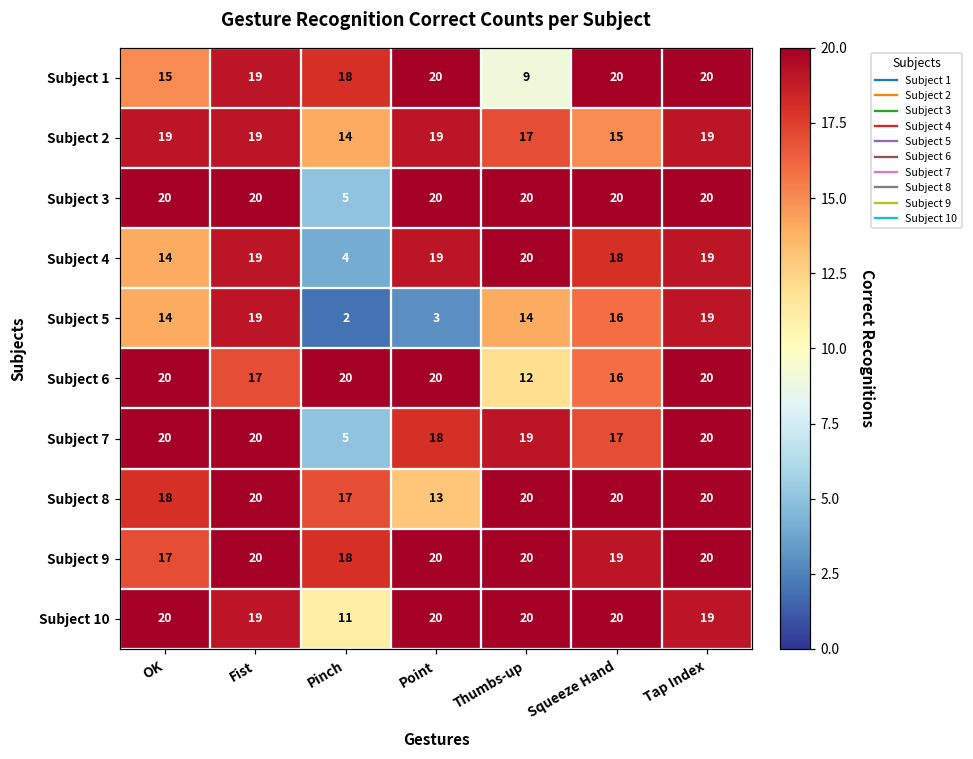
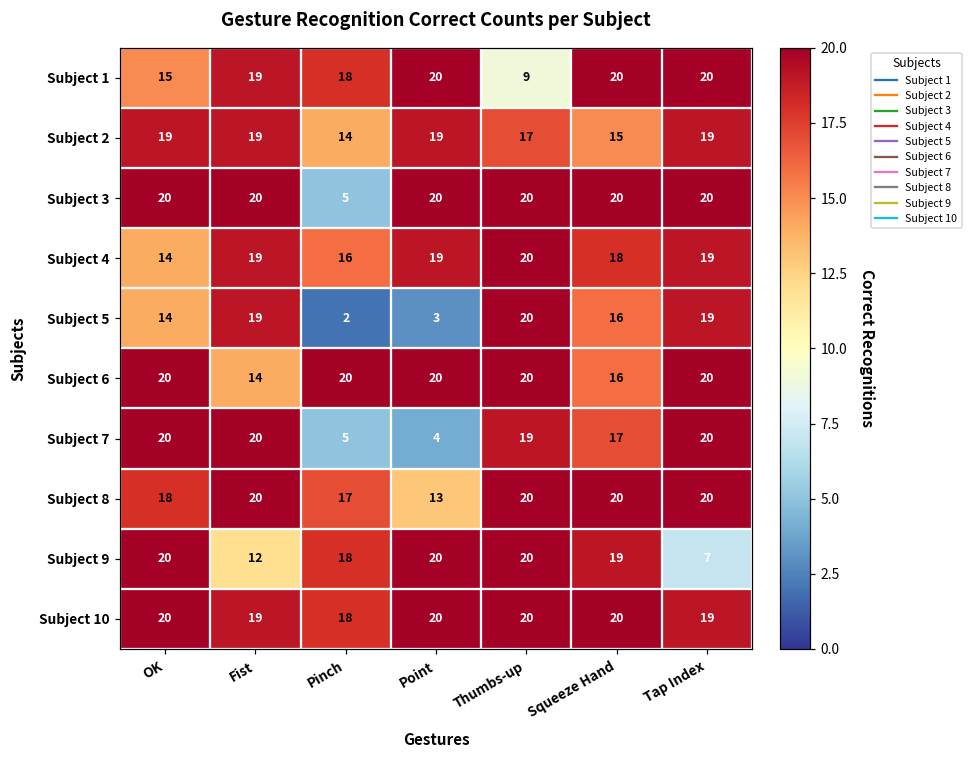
Subject 4, Pinch: 4 -> 16
Subject 5, Thumbs-up: 14 -> 20
Subject 6, Fist: 17 -> 14
Subject 6, Thumbs-up: 12 -> 20
Subject 7, Point: 18 -> 4
Subject 9, OK: 17 -> 20
Subject 9, Fist: 20 -> 12
Subject 9, Tap Index: 20 -> 7
Subject 10, Pinch: 11 -> 18
